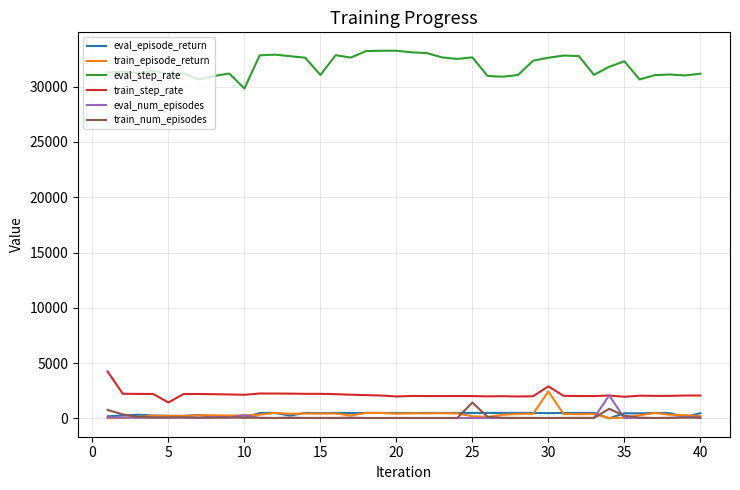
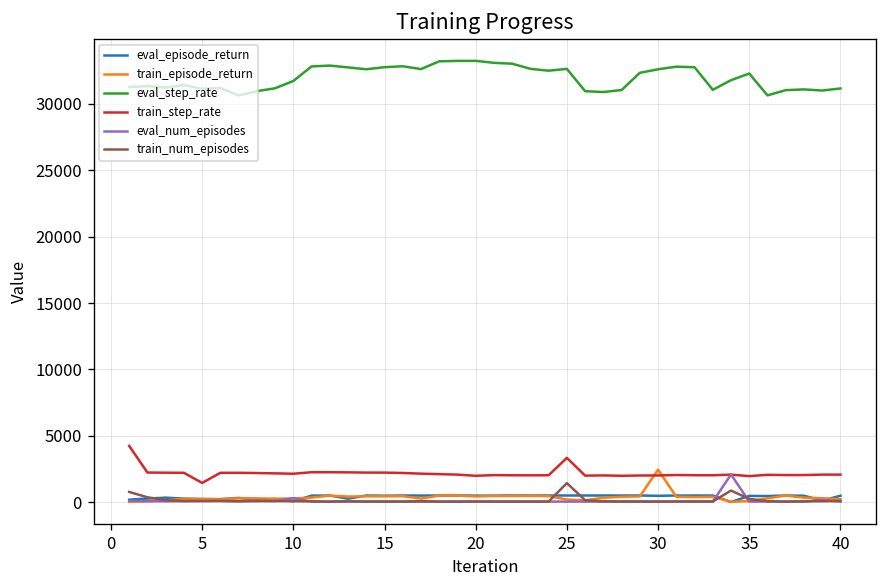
eval_step_rate, 10: 29800 -> 31700
eval_step_rate, 15: 31100 -> 32800
train_step_rate, 25: 2000 -> 3300
train_step_rate, 30: 2900 -> 2000
